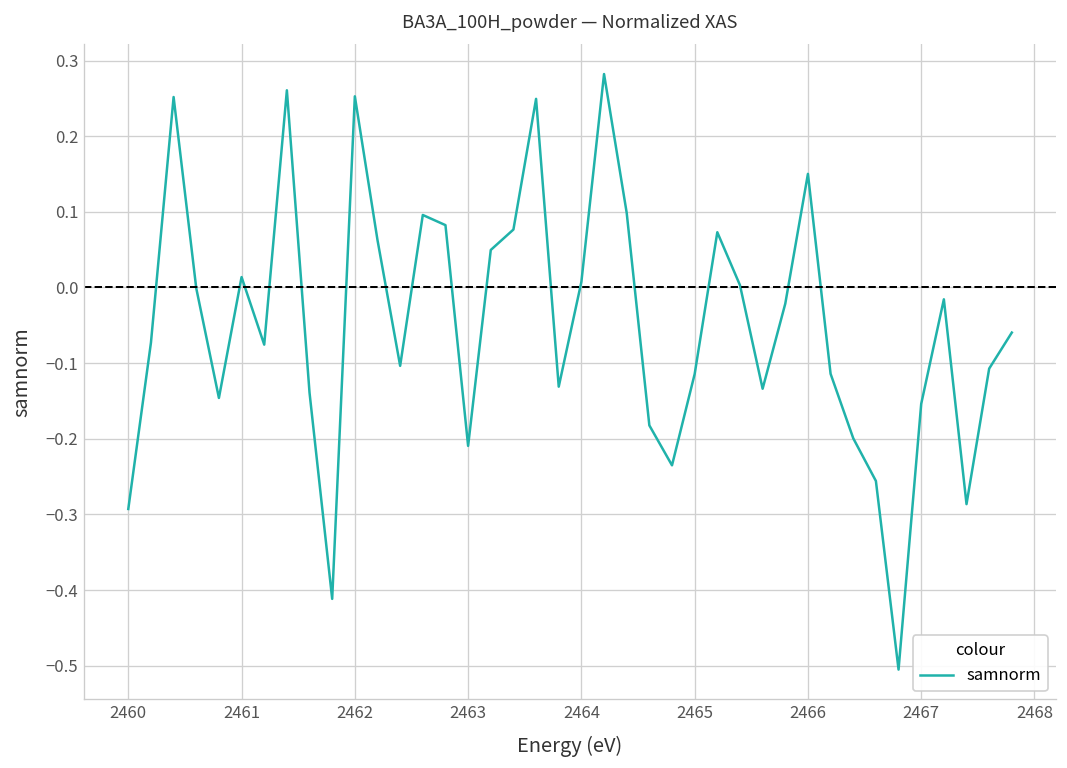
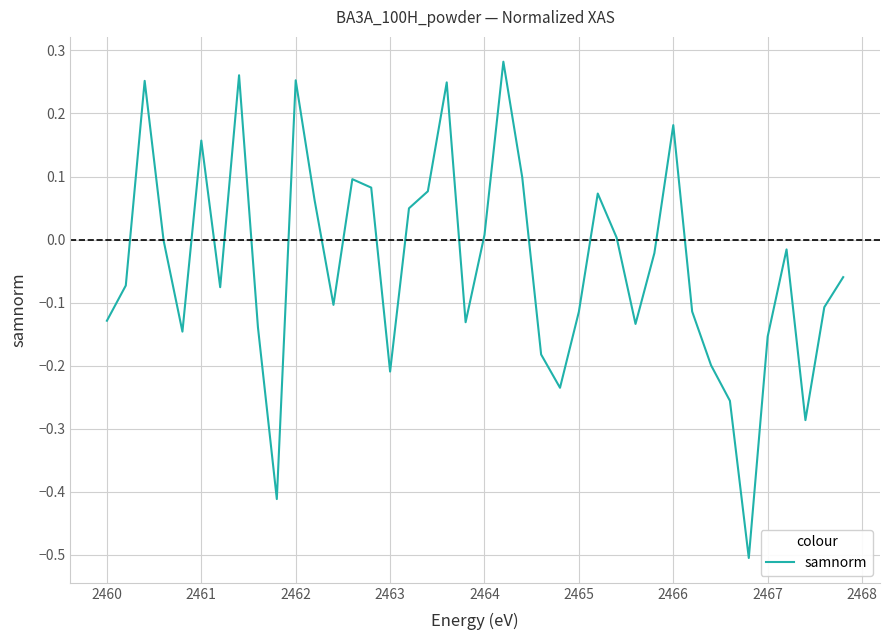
2460: -0.29 -> -0.13
2461: 0.01 -> 0.16
2466: 0.15 -> 0.18
